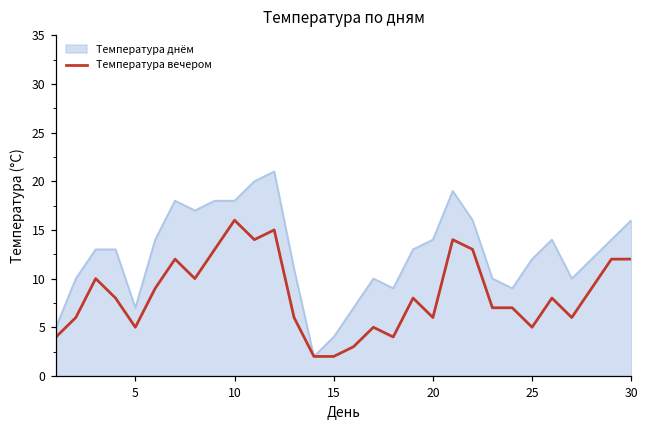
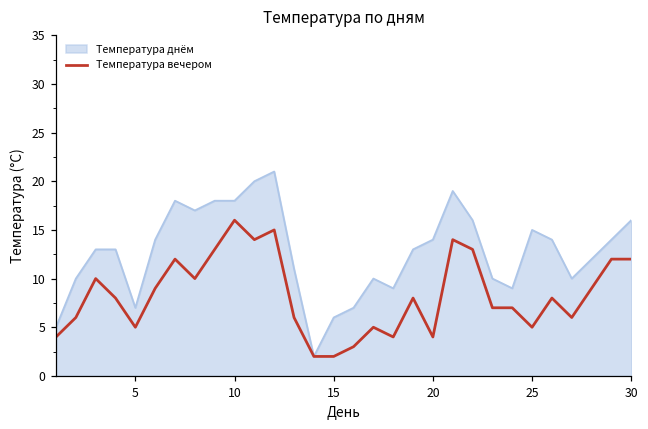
Температура днём, 15: 4 -> 6
Температура вечером, 20: 6 -> 4
Температура днём, 25: 12 -> 15
